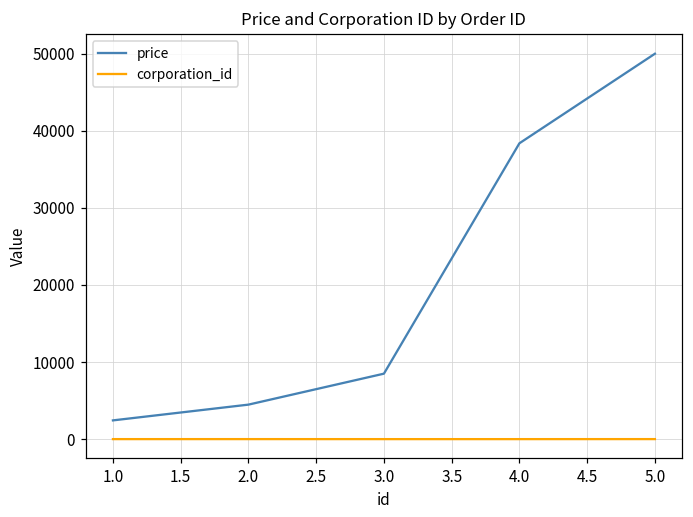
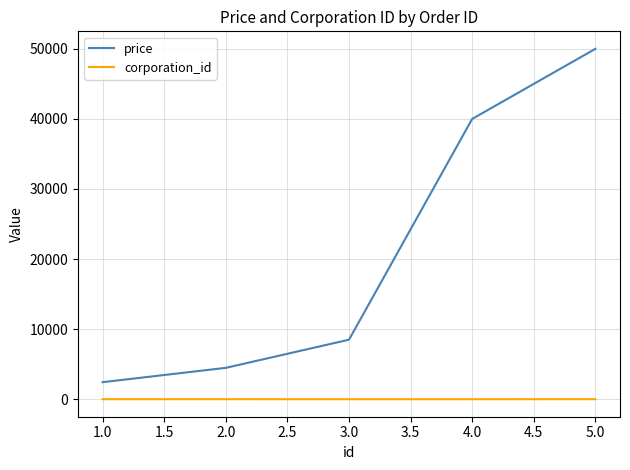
price, 4.0: 38000 -> 40000
